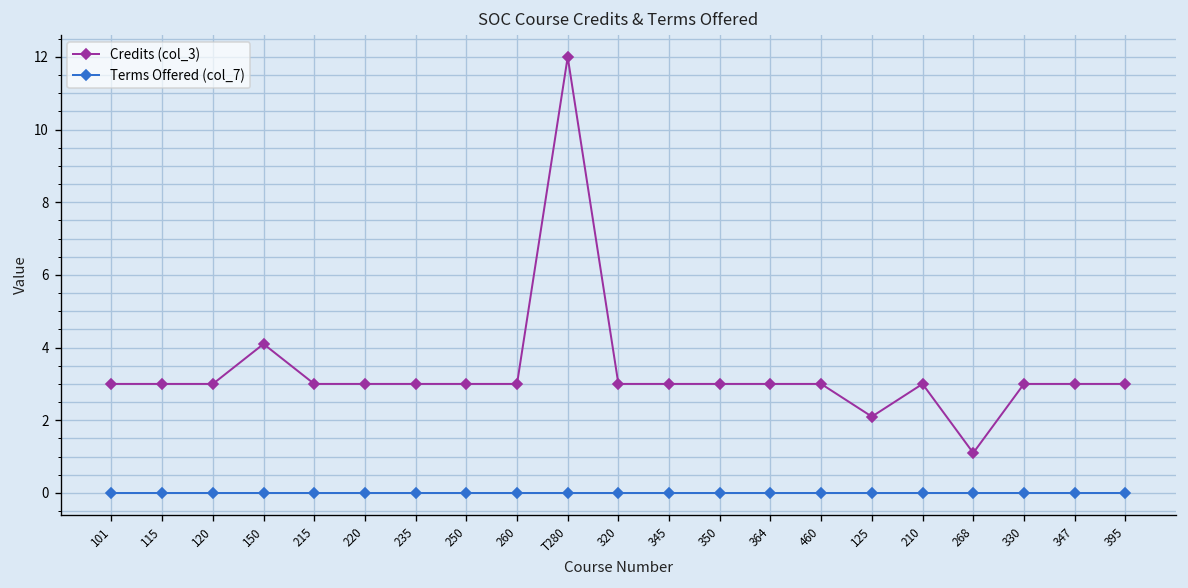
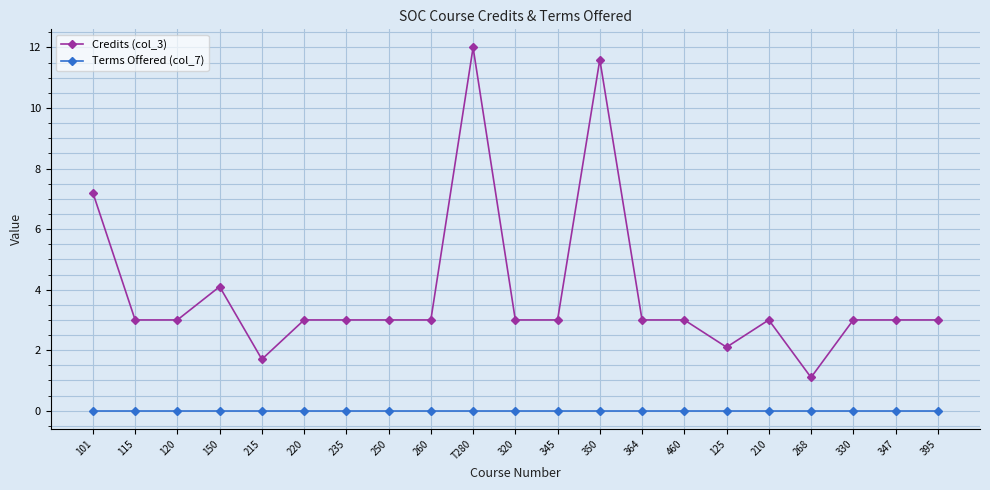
Credits (col_3), 101: 3.0 -> 7.2
Credits (col_3), 215: 3.0 -> 1.7
Credits (col_3), 350: 3.0 -> 11.6
